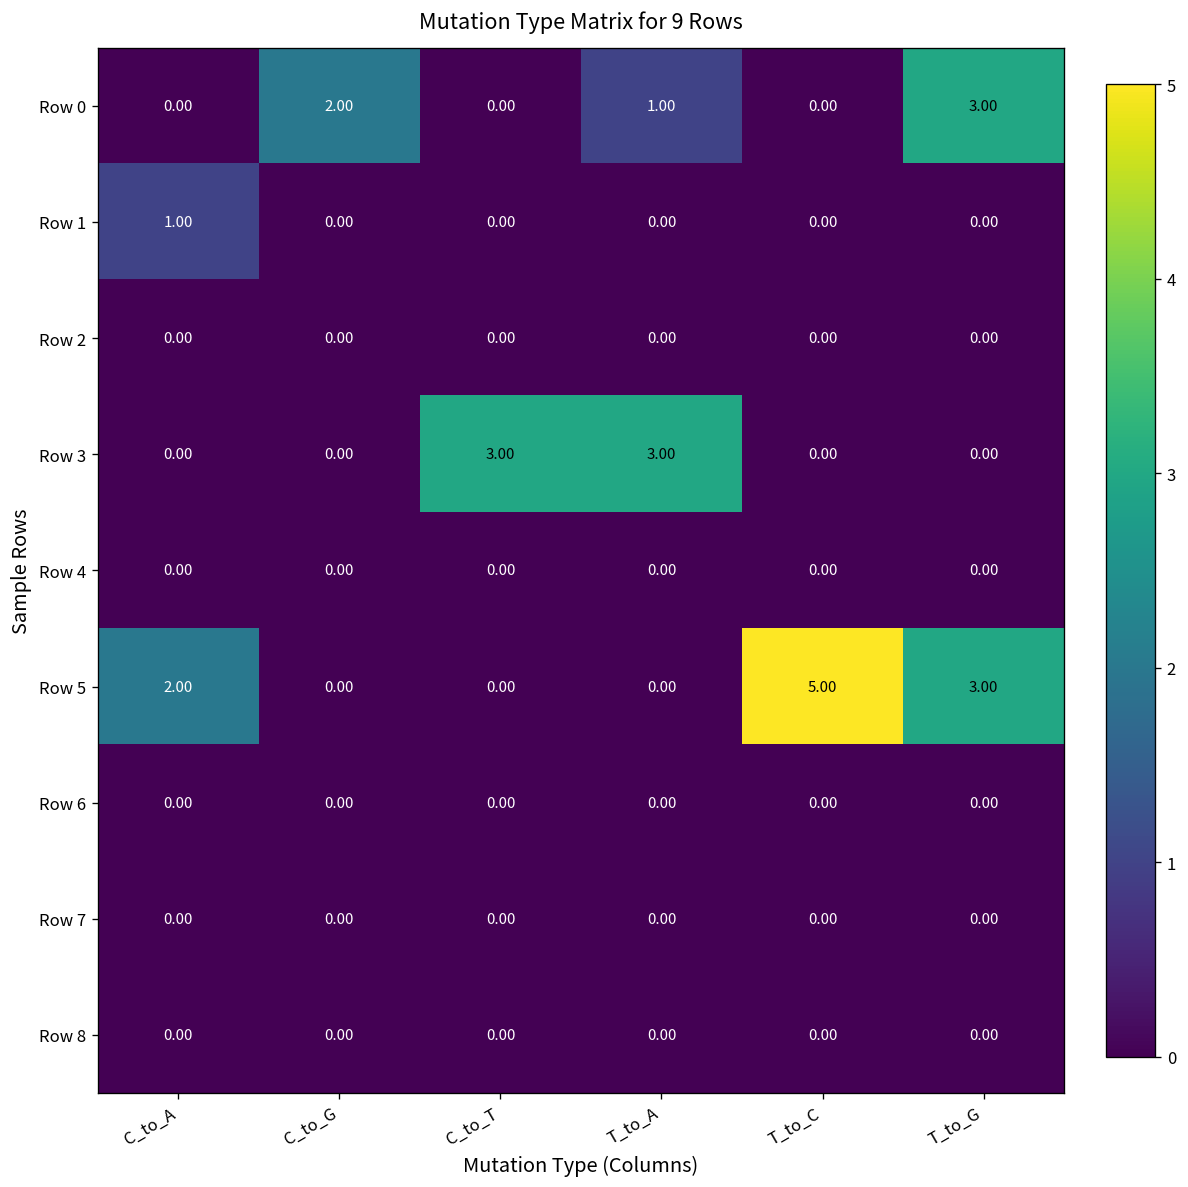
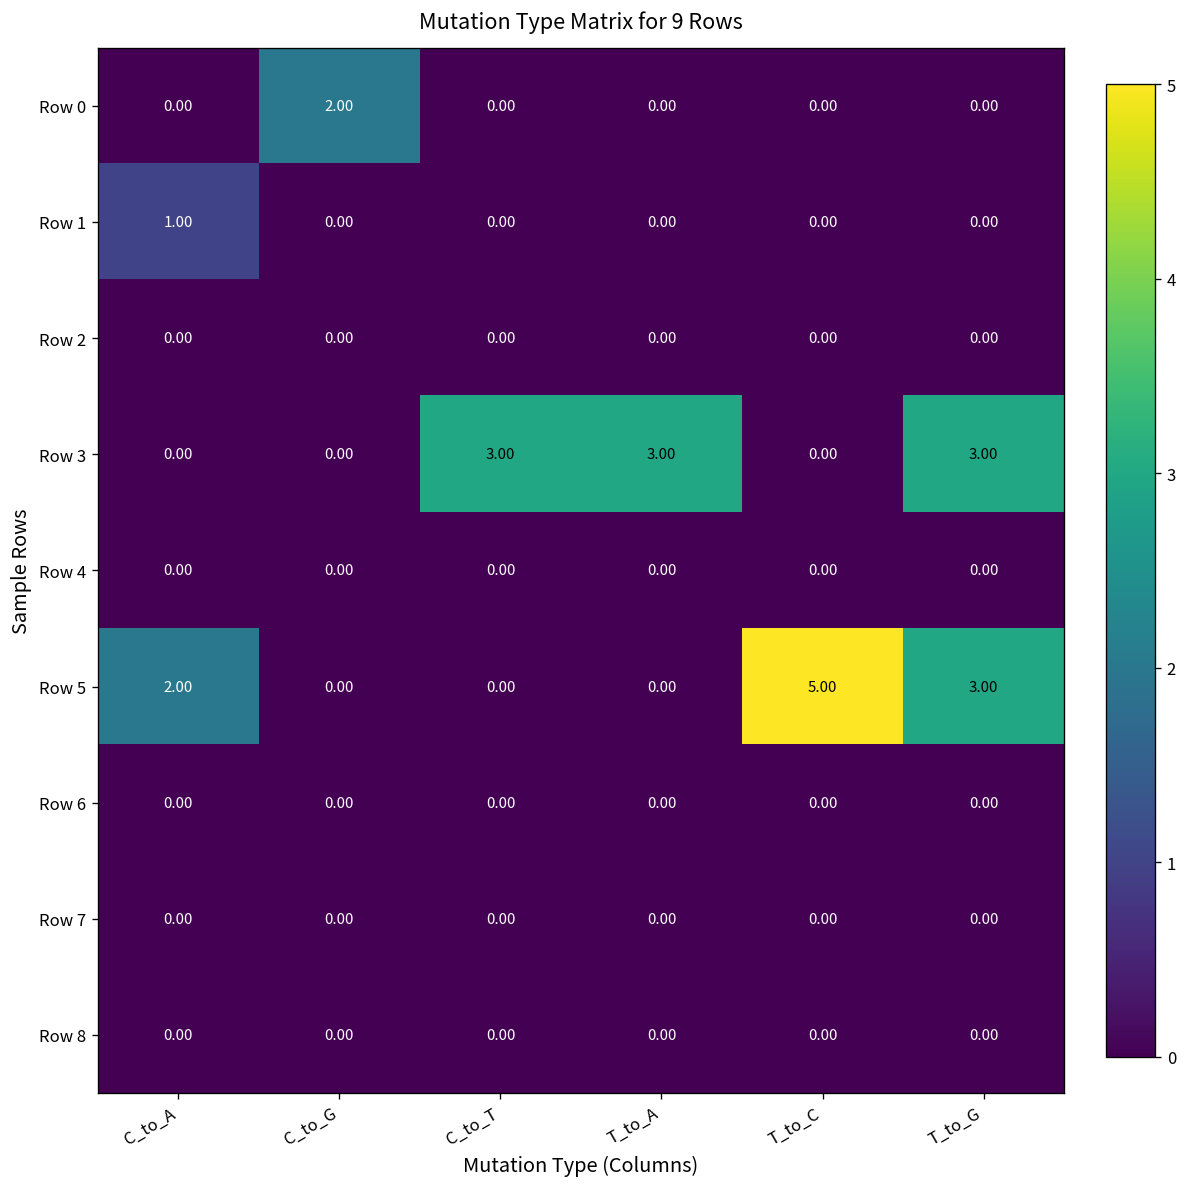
Row 0, T_to_A: 1.00 -> 0.00
Row 0, T_to_G: 3.00 -> 0.00
Row 3, T_to_G: 0.00 -> 3.00
